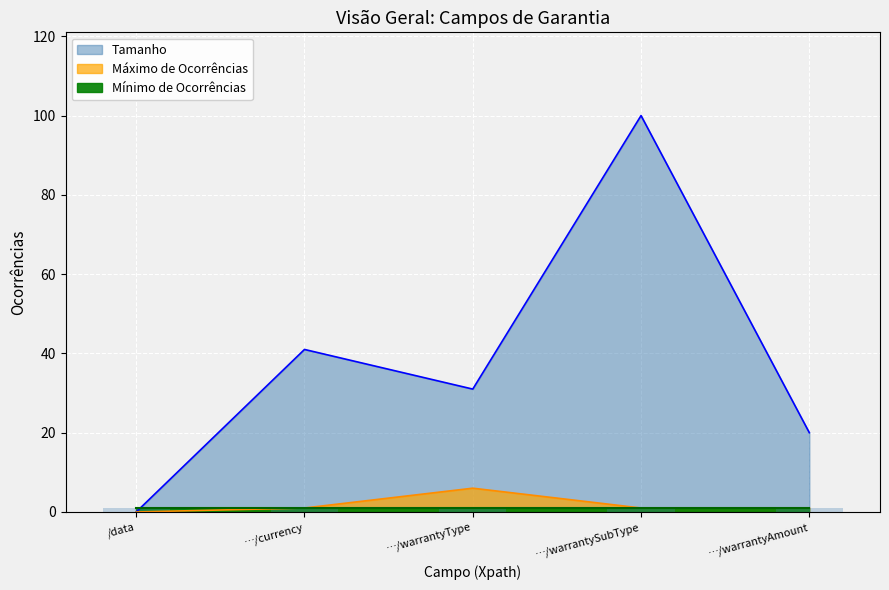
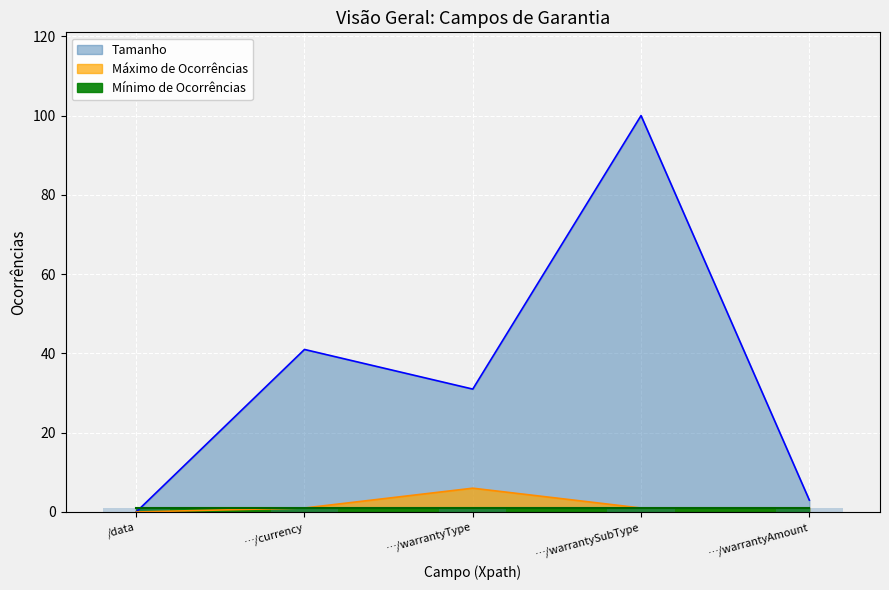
Tamanho, …/warrantyAmount: 20 -> 3
